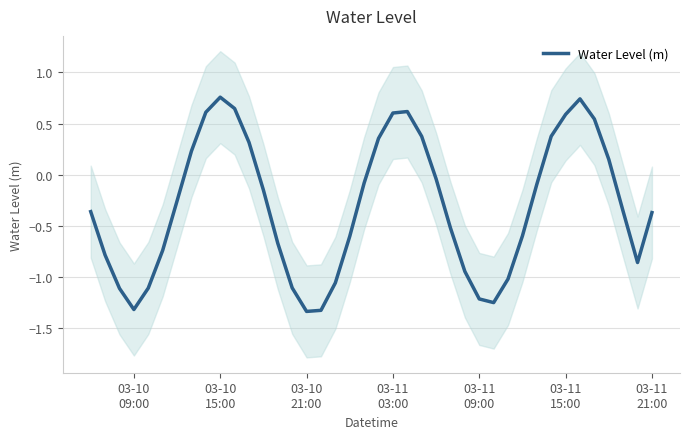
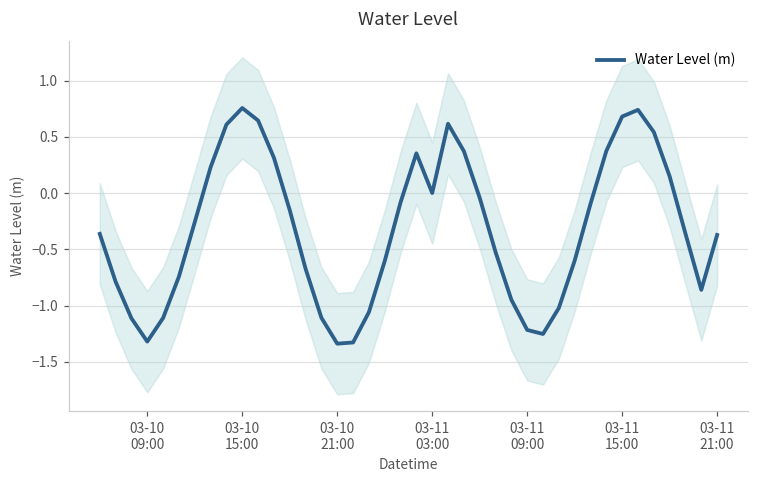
Water Level (m), 03-11 03:00: 0.60 -> 0.00
Water Level (m), 03-11 15:00: 0.59 -> 0.68
